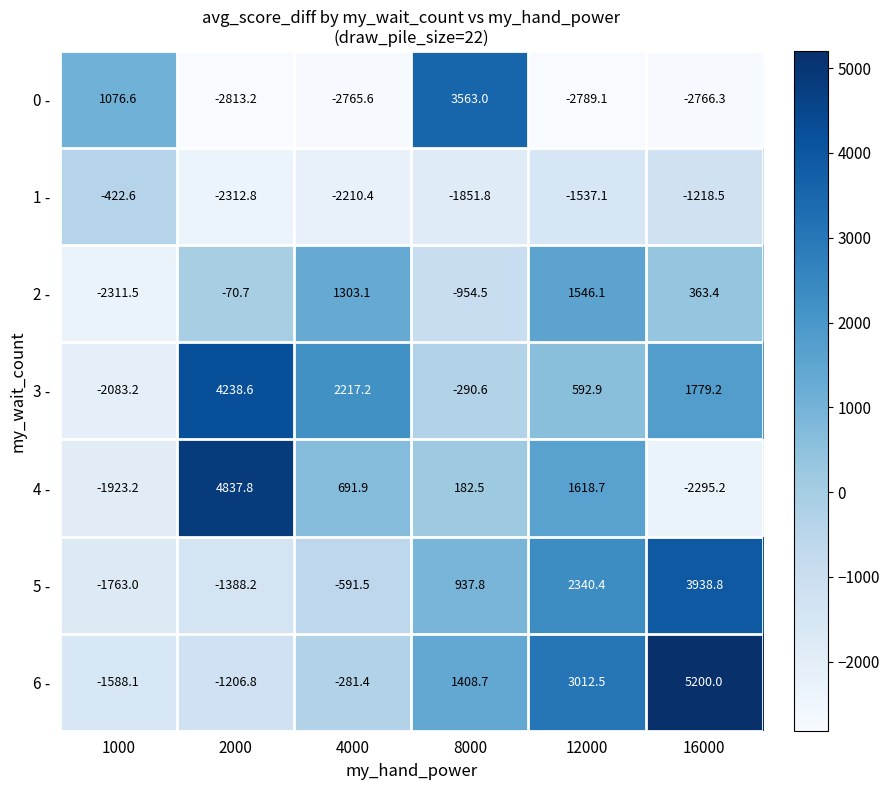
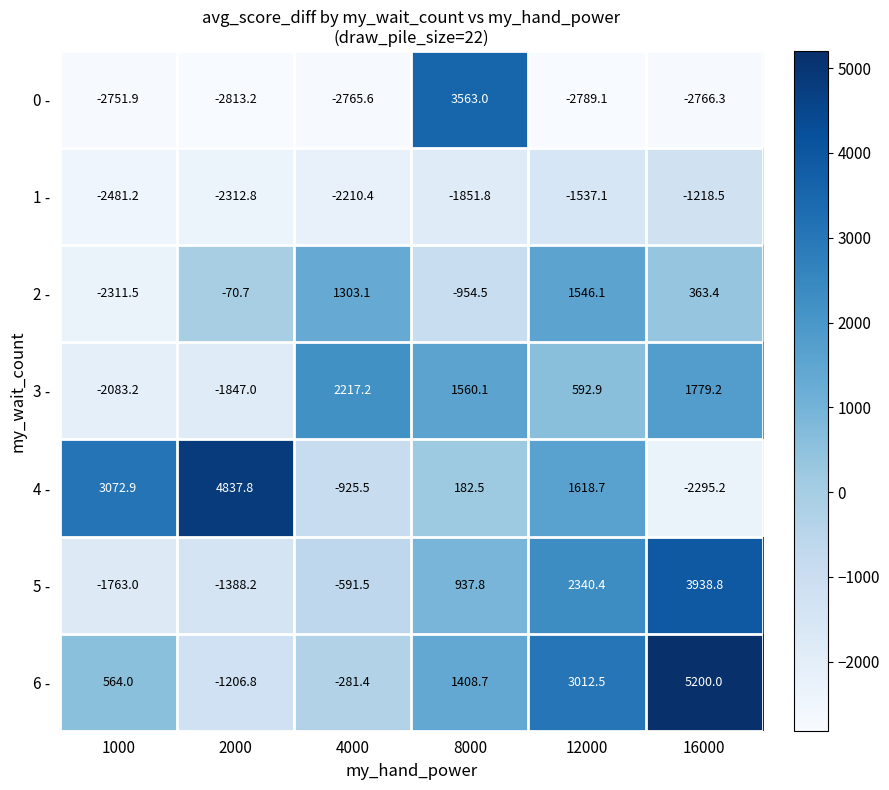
0 -, 1000: 1076.6 -> -2751.9
1 -, 1000: -422.6 -> -2481.2
3 -, 2000: 4238.6 -> -1847.0
3 -, 8000: -290.6 -> 1560.1
4 -, 1000: -1923.2 -> 3072.9
4 -, 4000: 691.9 -> -925.5
6 -, 1000: -1588.1 -> 564.0
